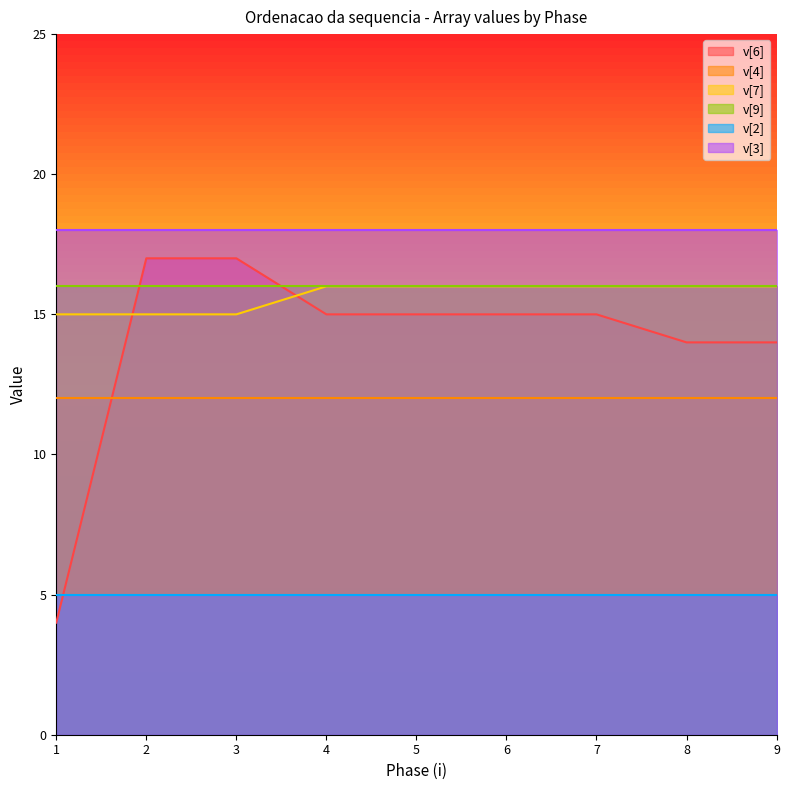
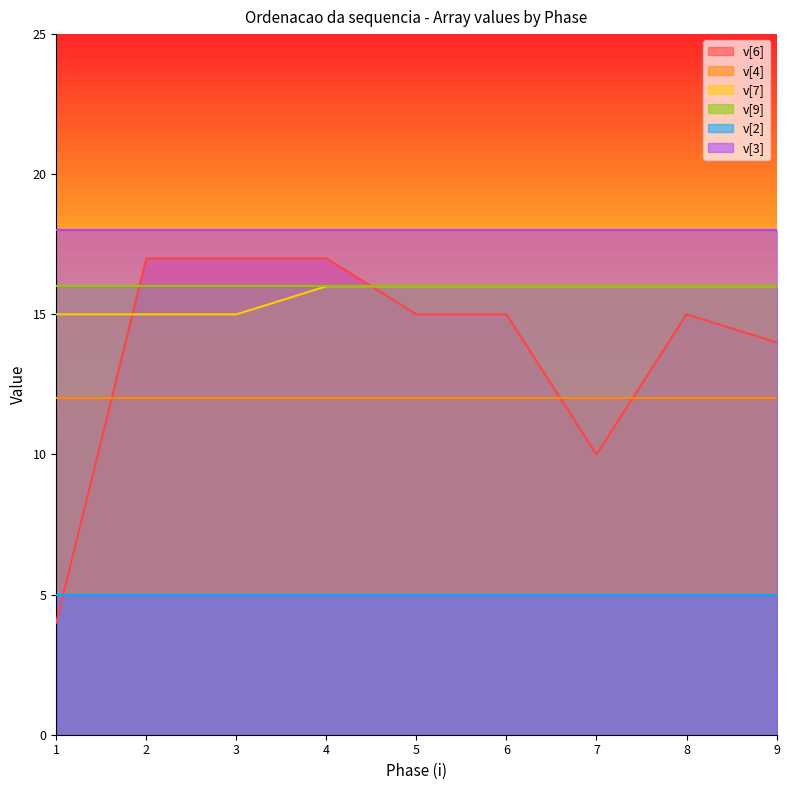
v[6], 4: 15 -> 17
v[6], 7: 15 -> 10
v[6], 8: 14 -> 15
